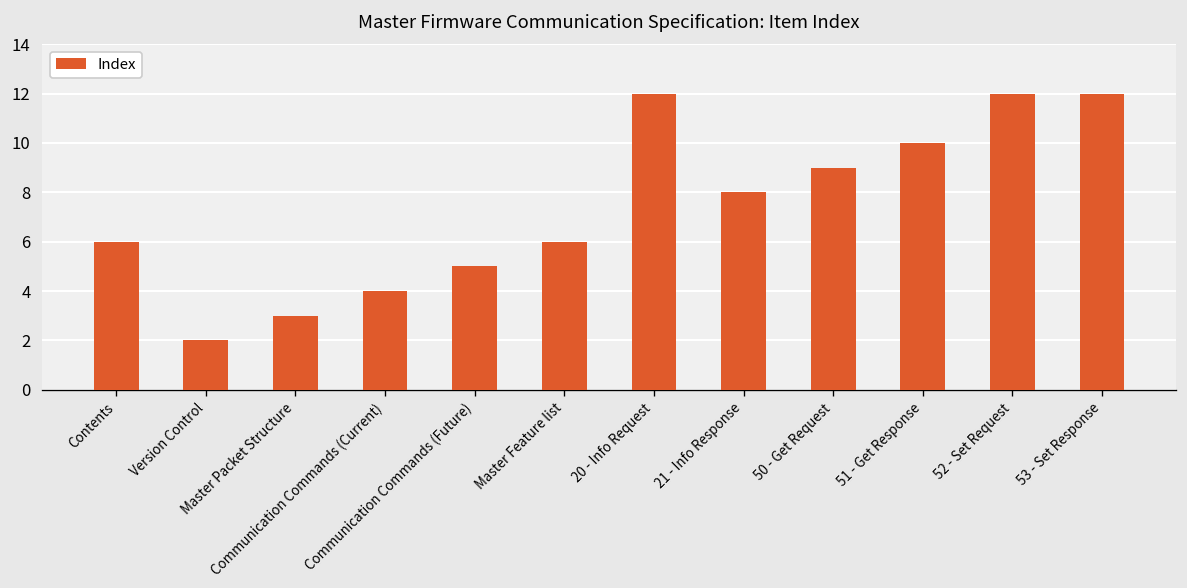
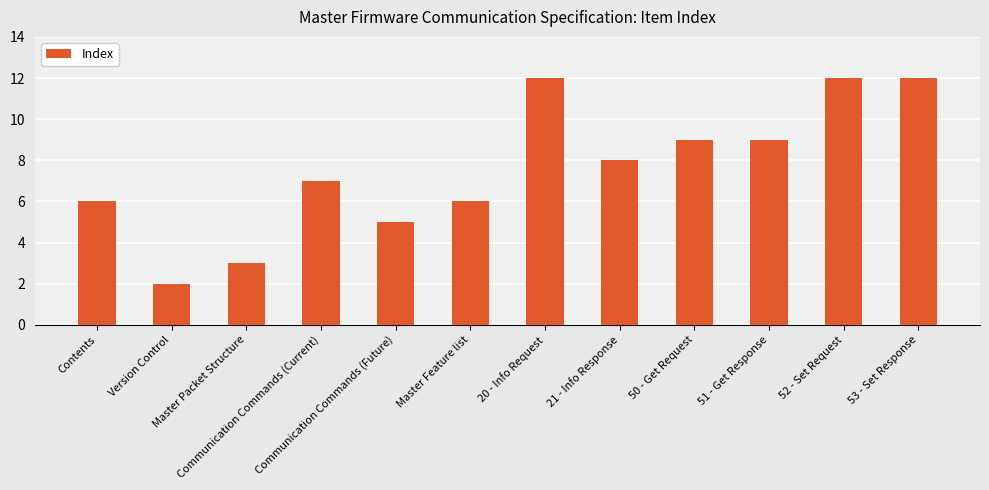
Communication Commands (Current): 4 -> 7
51 - Get Response: 10 -> 9
